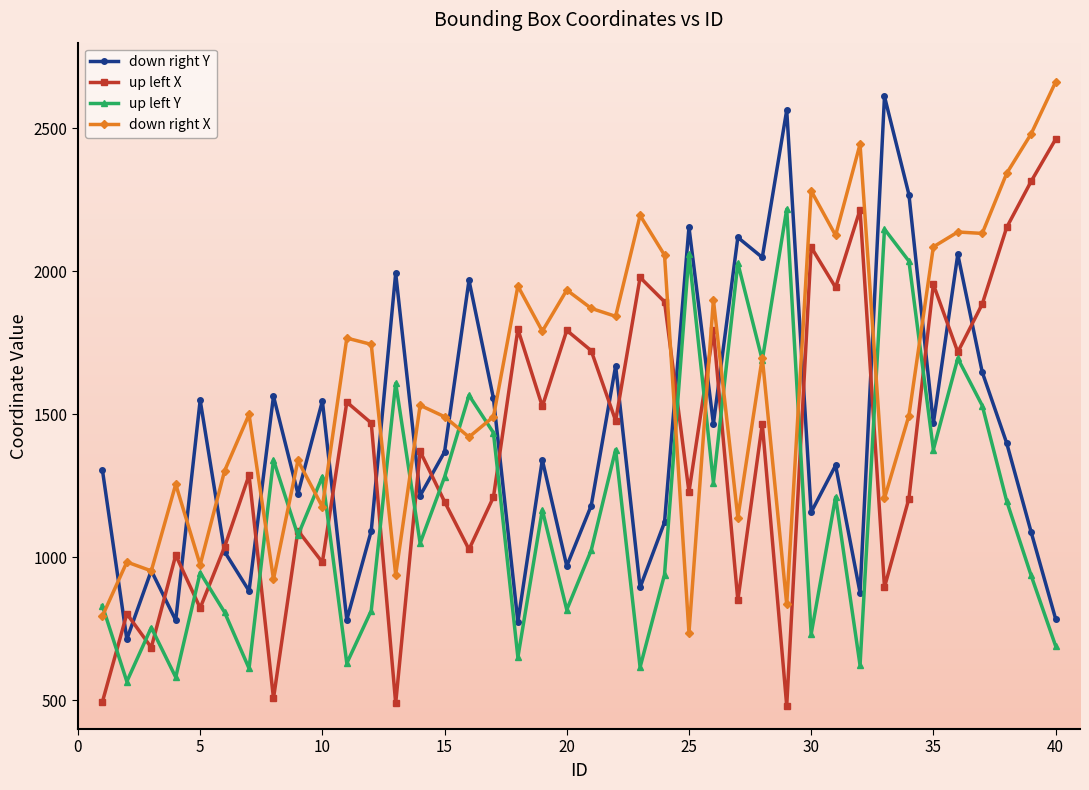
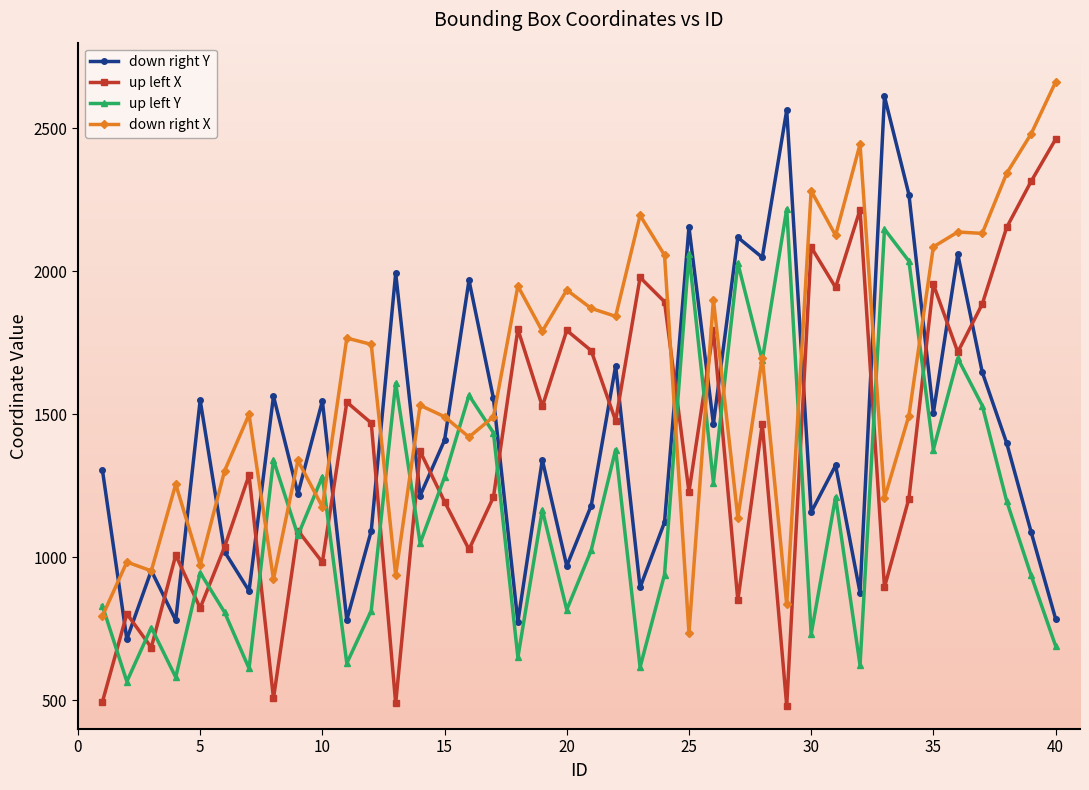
down right Y, 15: 1370 -> 1410
down right Y, 35: 1470 -> 1510
